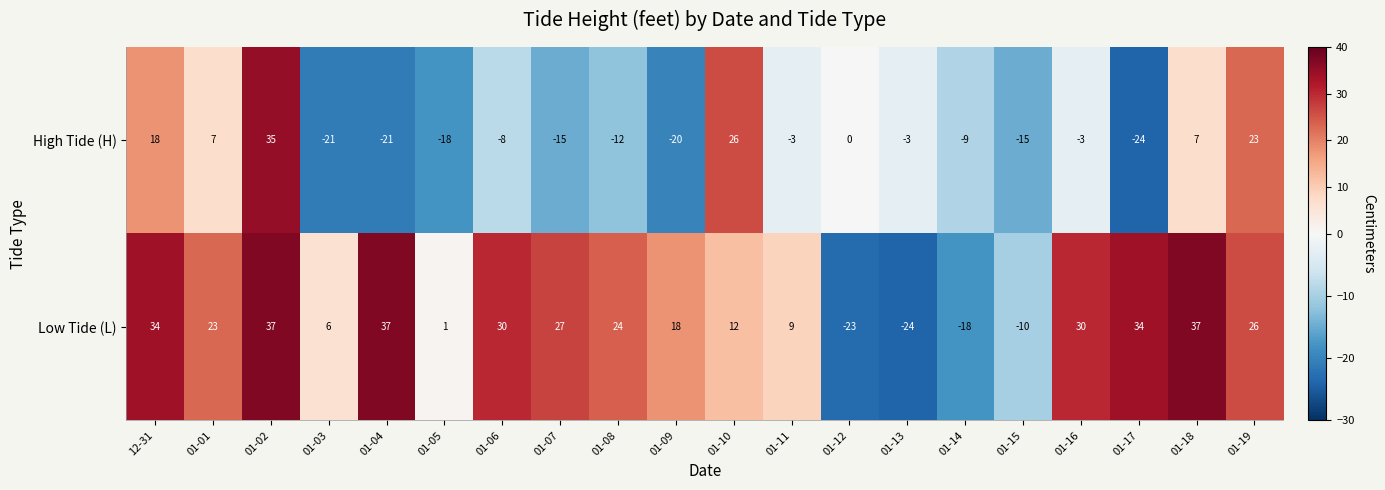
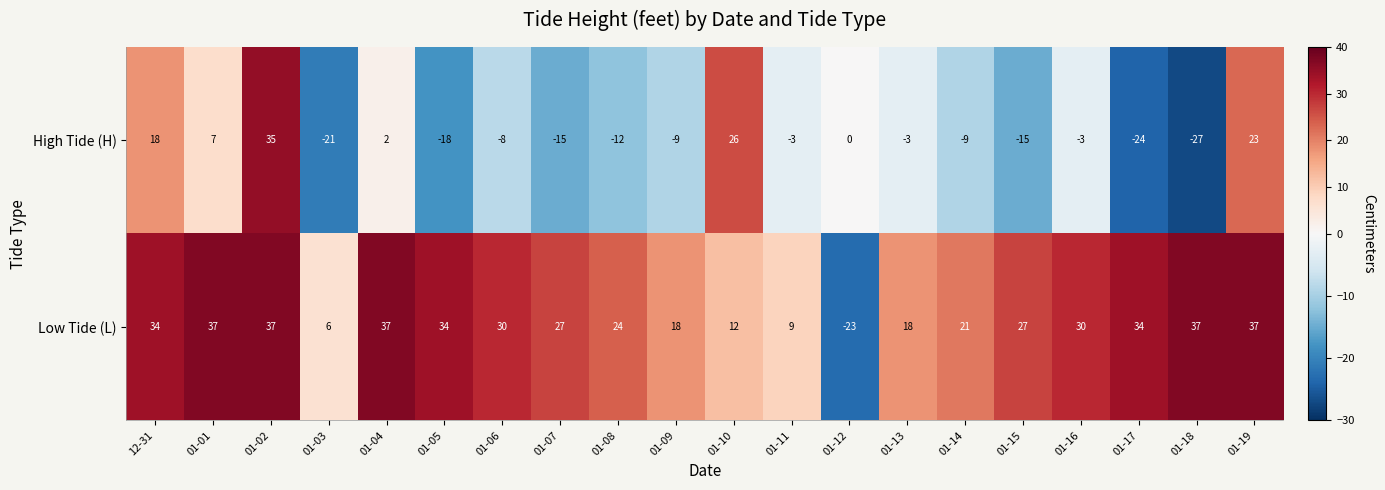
High Tide (H), 01-04: -21 -> 2
High Tide (H), 01-09: -20 -> -9
High Tide (H), 01-18: 7 -> -27
Low Tide (L), 01-01: 23 -> 37
Low Tide (L), 01-05: 1 -> 34
Low Tide (L), 01-13: -24 -> 18
Low Tide (L), 01-14: -18 -> 21
Low Tide (L), 01-15: -10 -> 27
Low Tide (L), 01-19: 26 -> 37
